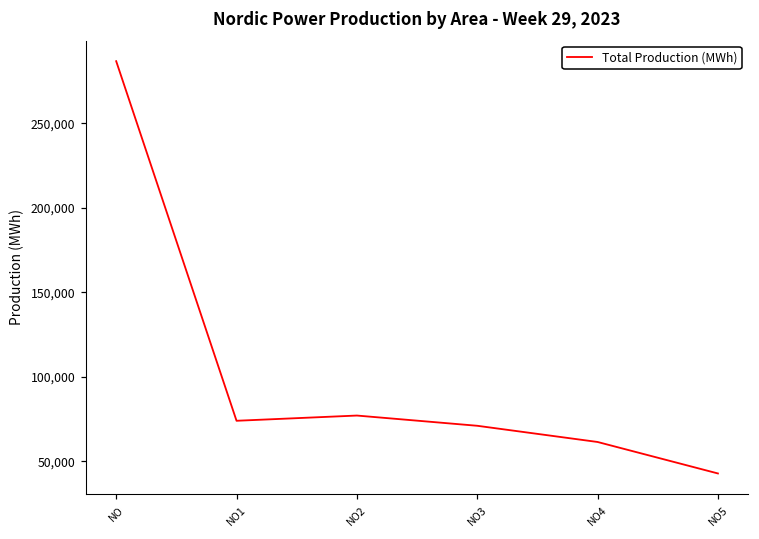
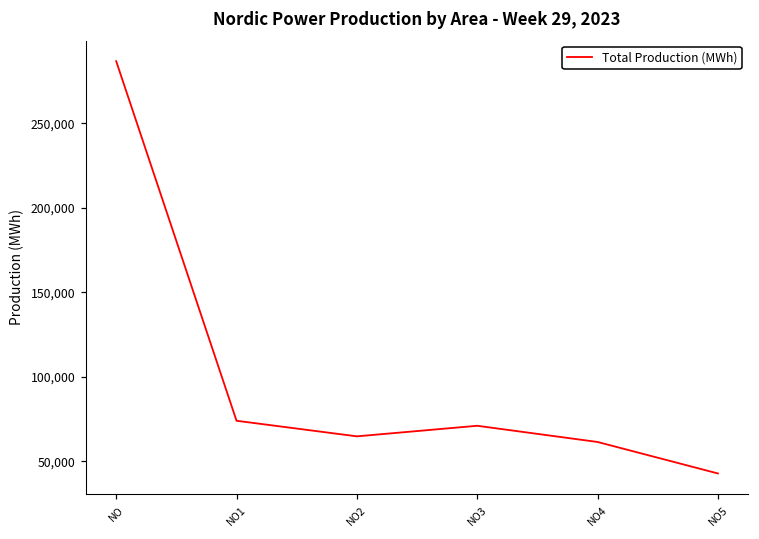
NO2: 77,000 -> 65,000
